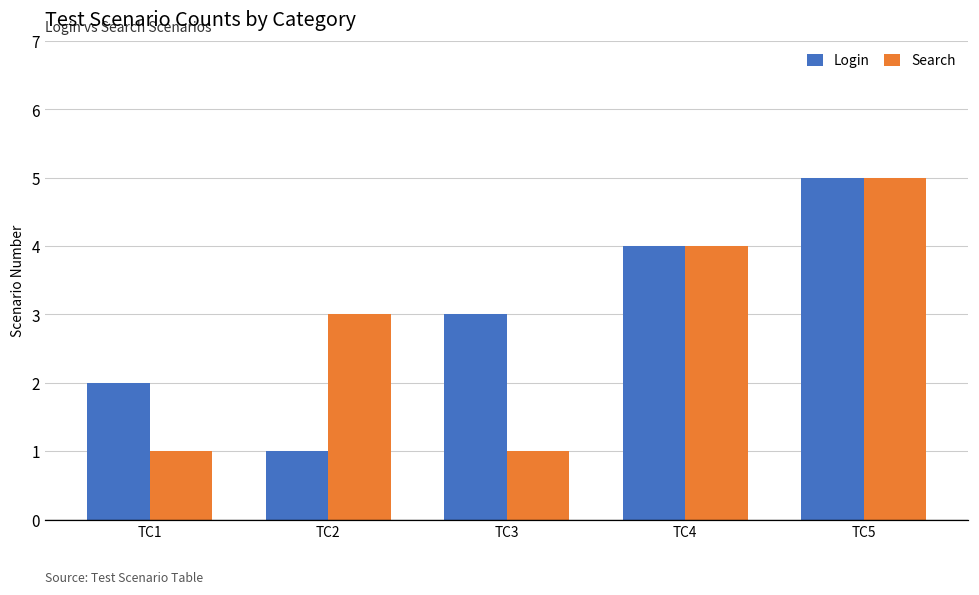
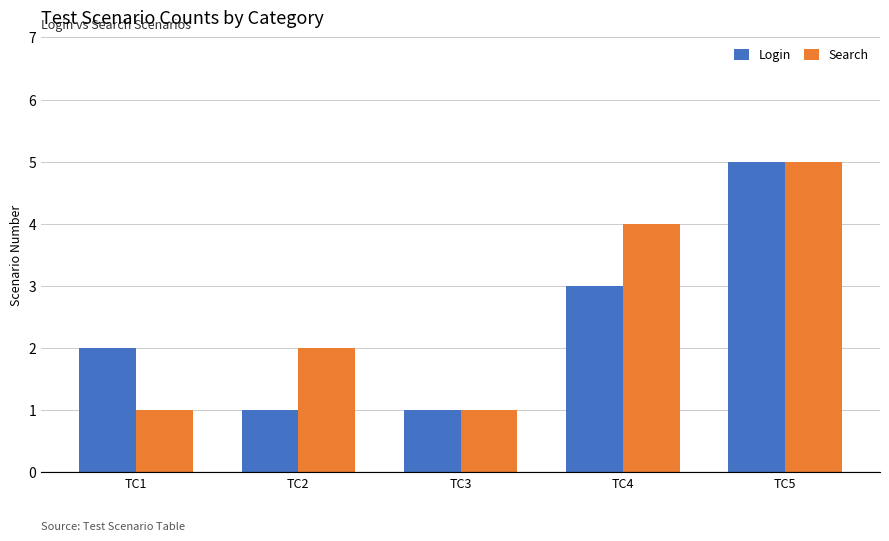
Search, TC2: 3 -> 2
Login, TC3: 3 -> 1
Login, TC4: 4 -> 3
